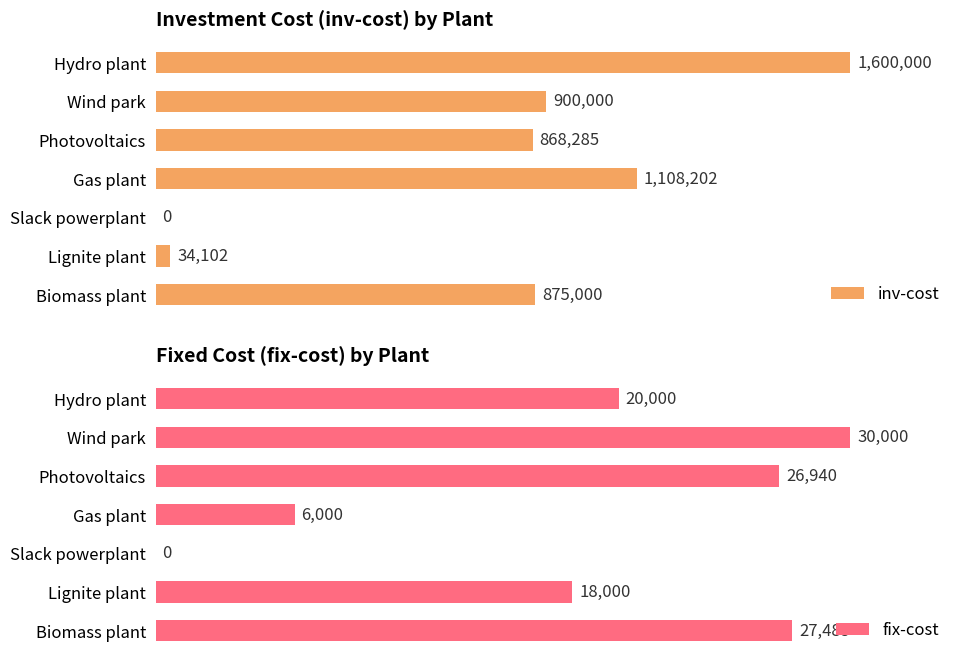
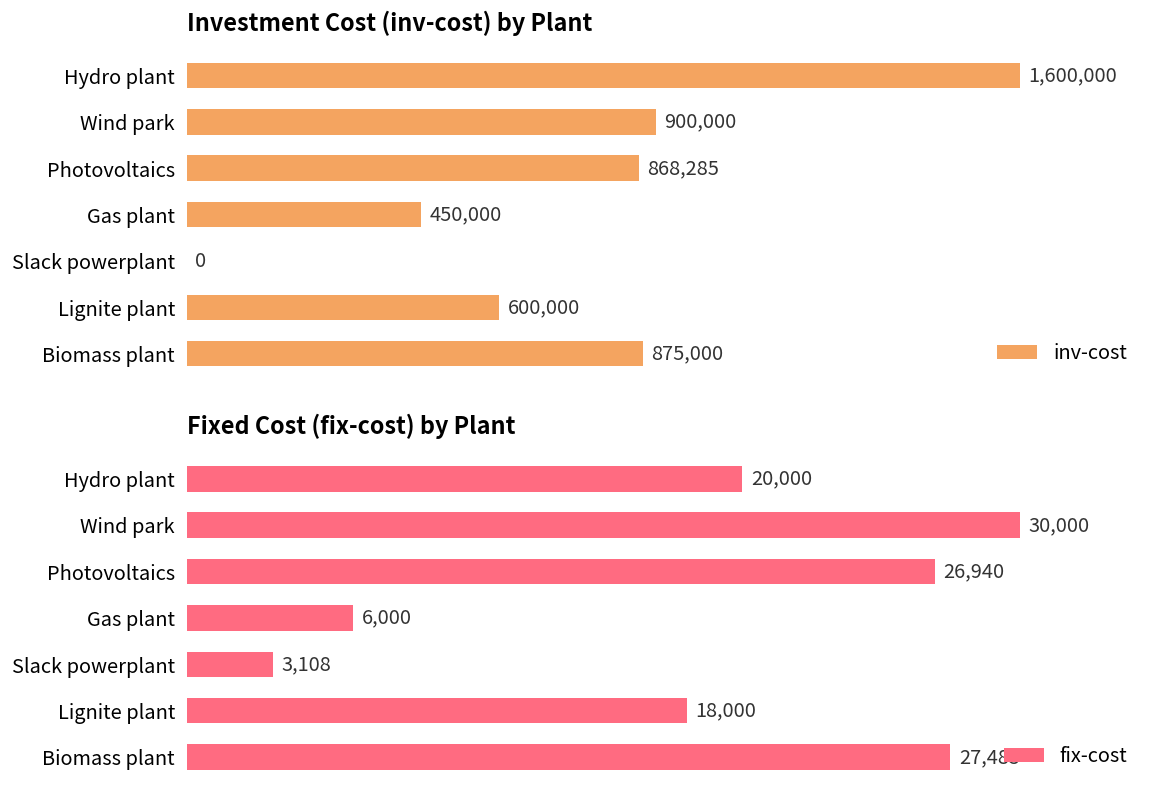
Investment Cost (inv-cost) by Plant, Gas plant: 1,108,202 -> 450,000
Investment Cost (inv-cost) by Plant, Lignite plant: 34,102 -> 600,000
Fixed Cost (fix-cost) by Plant, Slack powerplant: 0 -> 3,108
